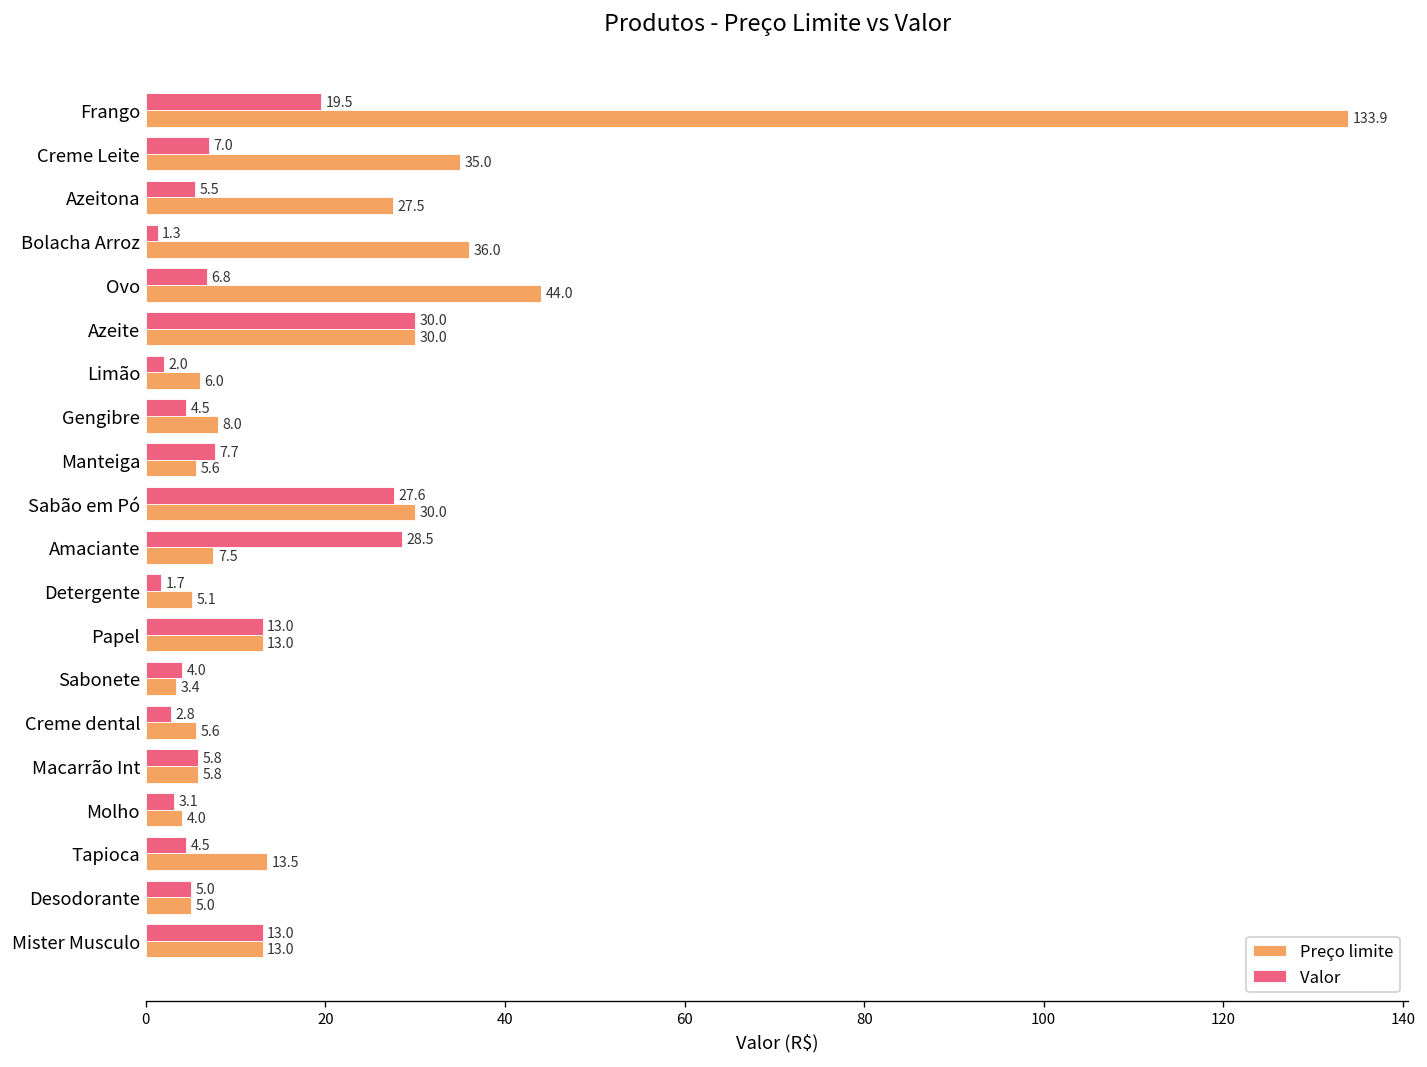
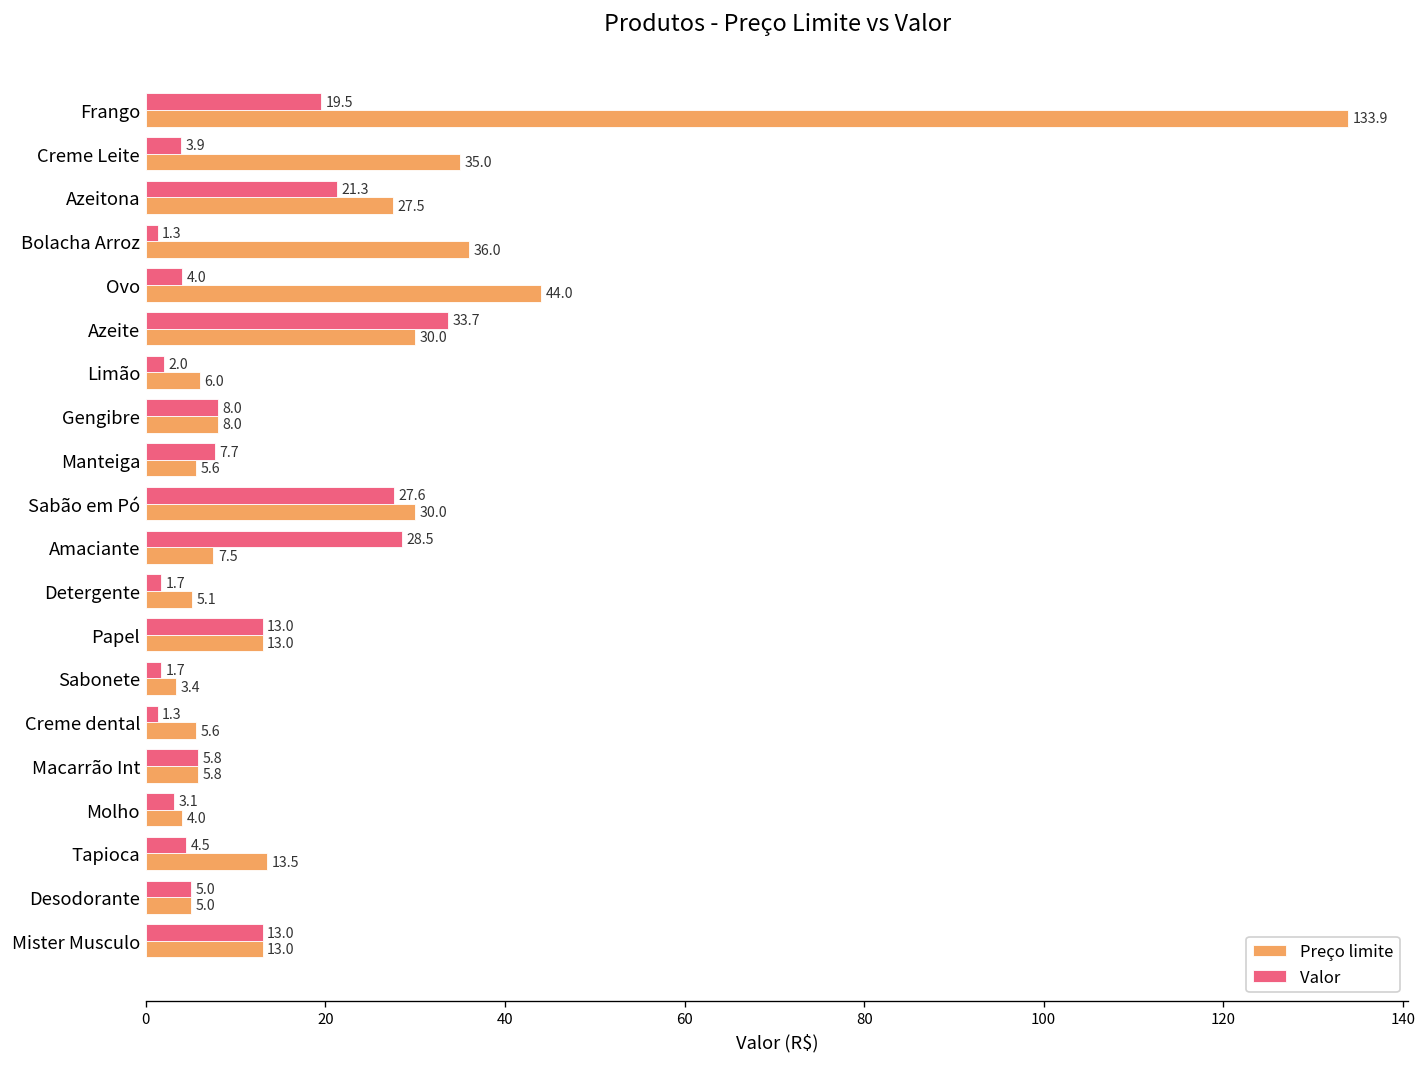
Valor, Creme Leite: 7.0 -> 3.9
Valor, Azeitona: 5.5 -> 21.3
Valor, Ovo: 6.8 -> 4.0
Valor, Azeite: 30.0 -> 33.7
Valor, Gengibre: 4.5 -> 8.0
Valor, Sabonete: 4.0 -> 1.7
Valor, Creme dental: 2.8 -> 1.3
